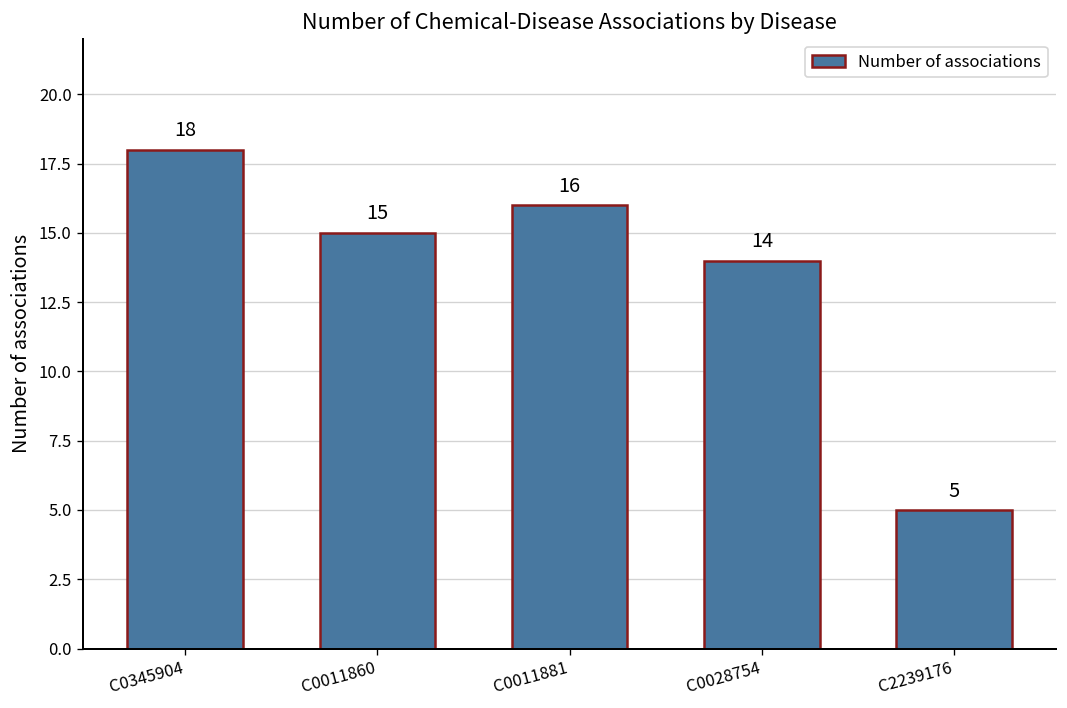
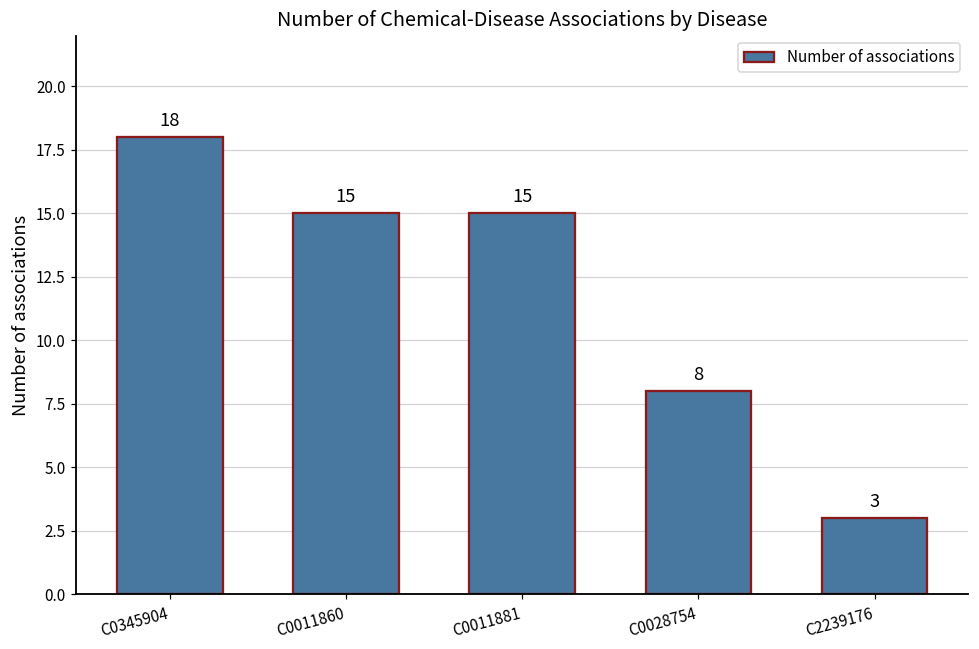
C0011881: 16 -> 15
C0028754: 14 -> 8
C2239176: 5 -> 3
